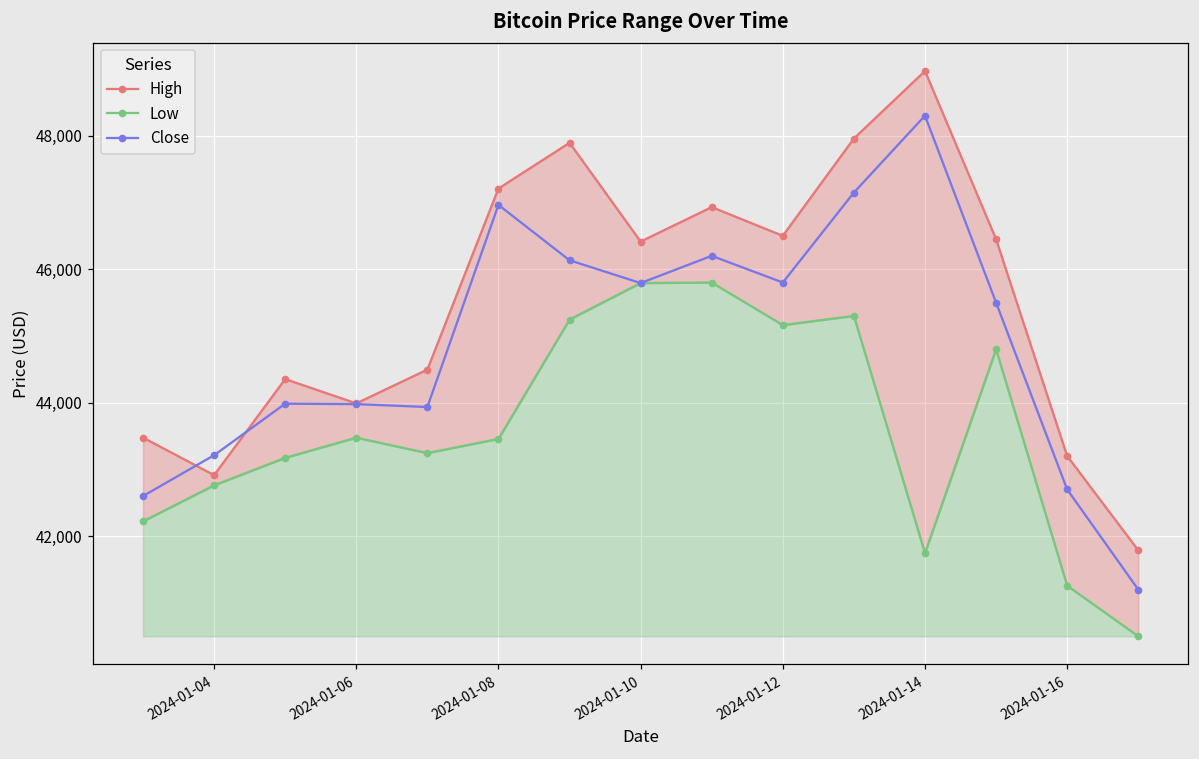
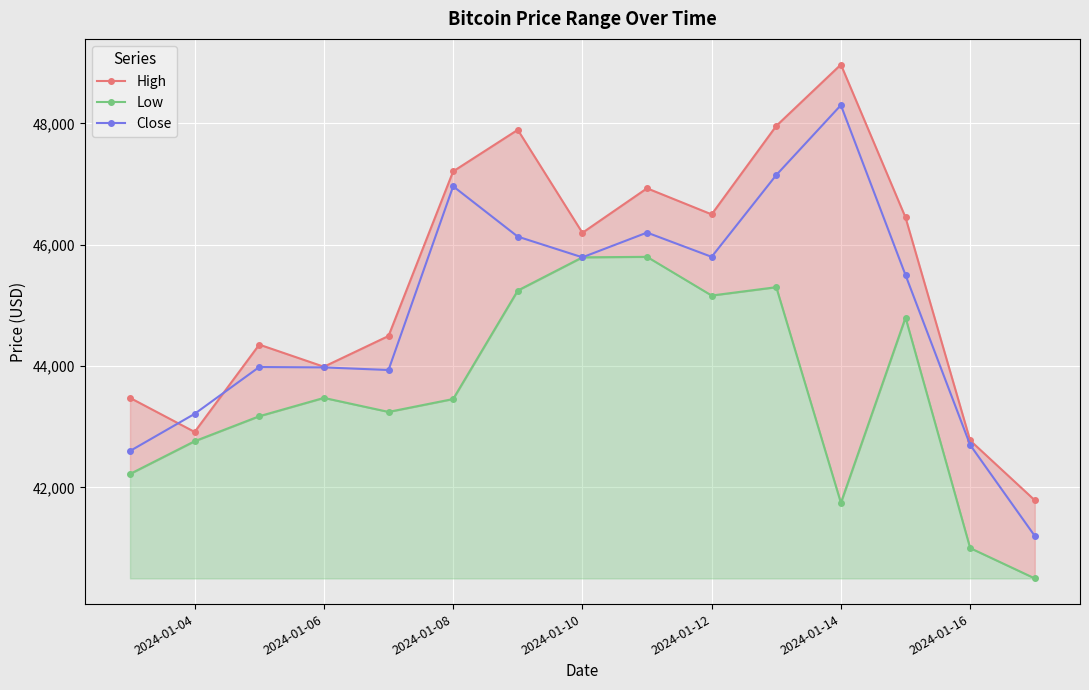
High, 2024-01-10: 46,400 -> 46,200
High, 2024-01-16: 43,200 -> 42,800
Low, 2024-01-16: 41,300 -> 41,000
